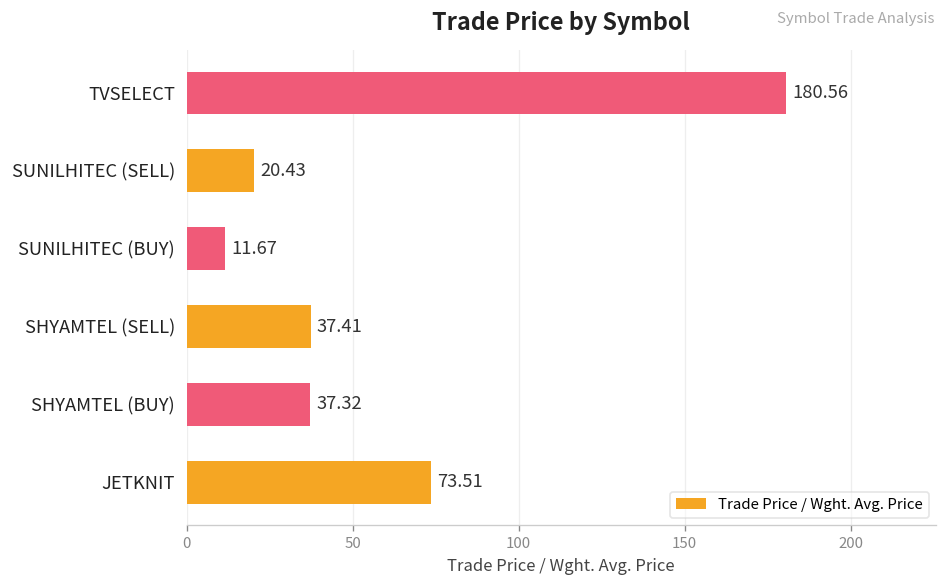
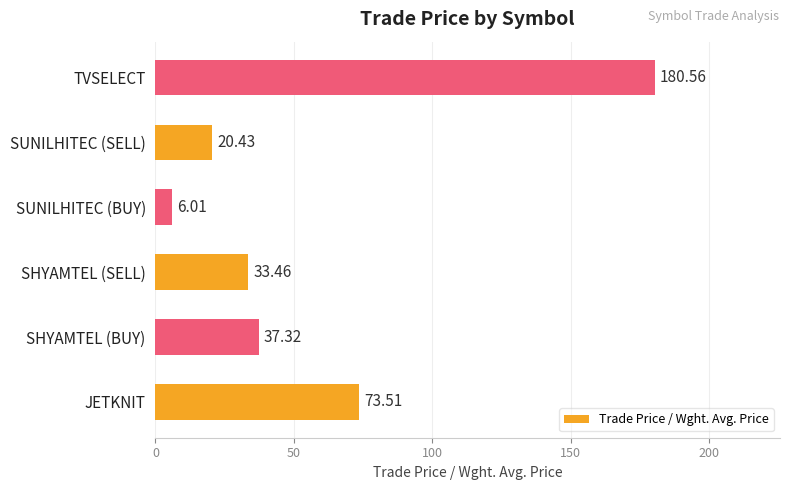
SUNILHITEC (BUY): 11.67 -> 6.01
SHYAMTEL (SELL): 37.41 -> 33.46
